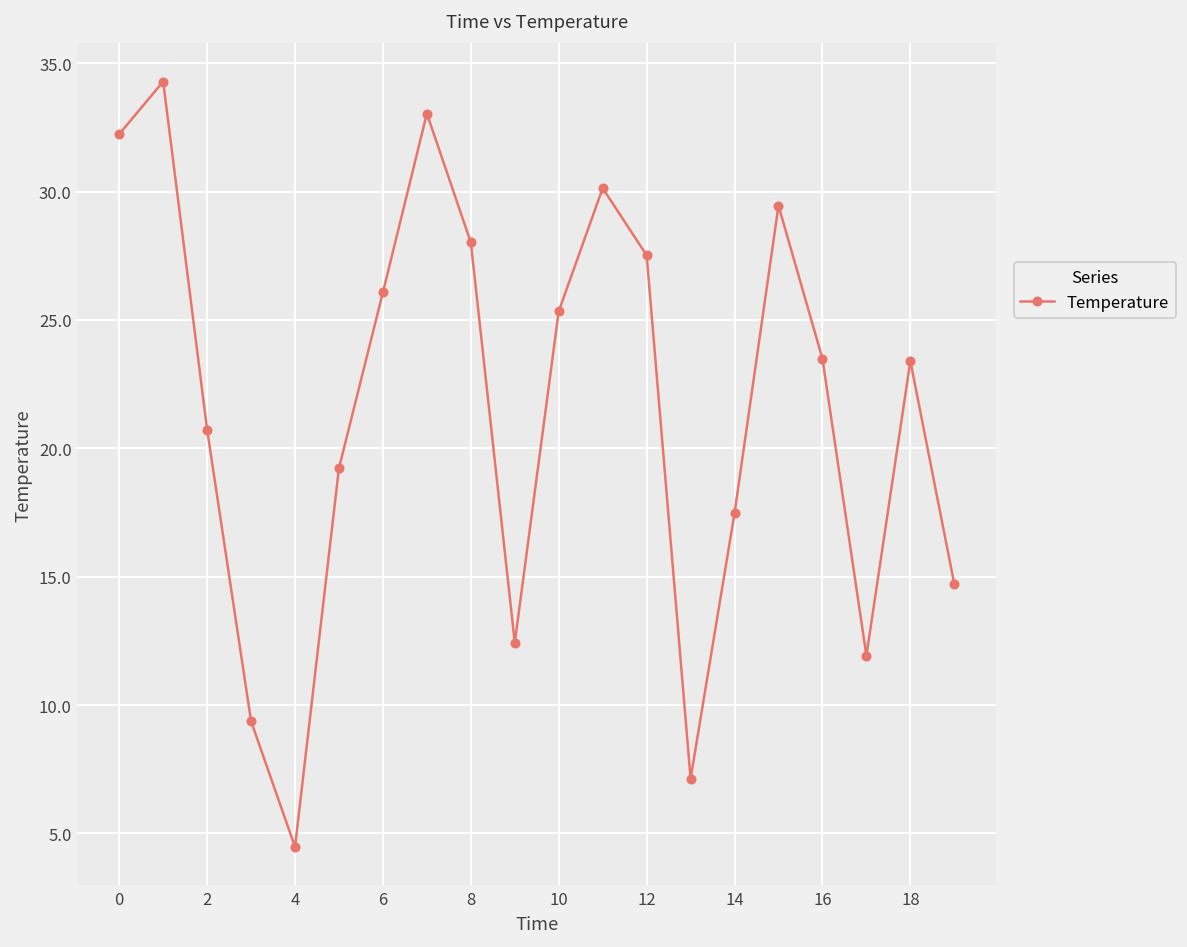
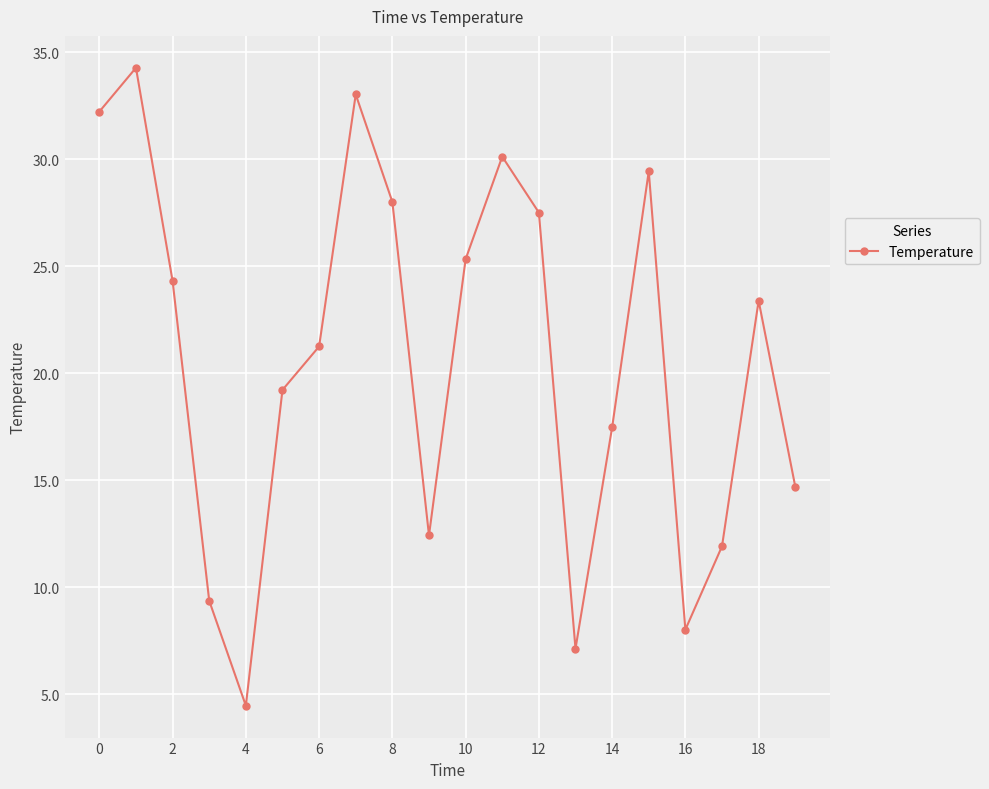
2: 20.7 -> 24.3
6: 26.1 -> 21.3
16: 23.5 -> 8.0
